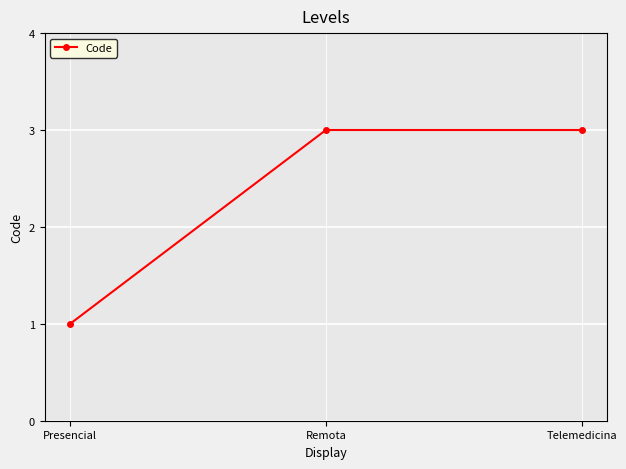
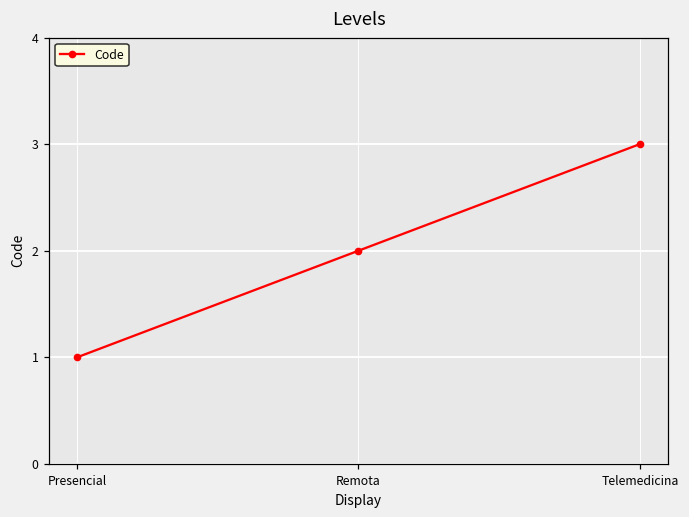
Remota: 3 -> 2
